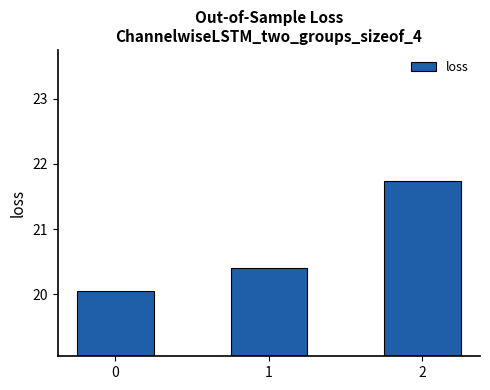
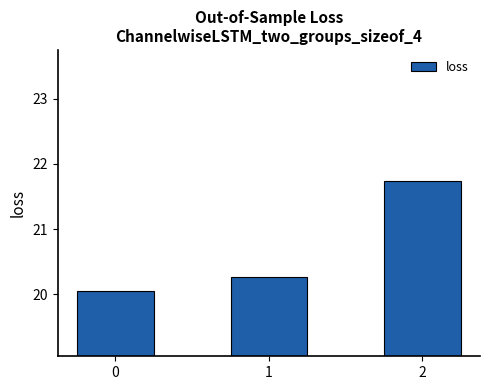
1: 20.4 -> 20.3
